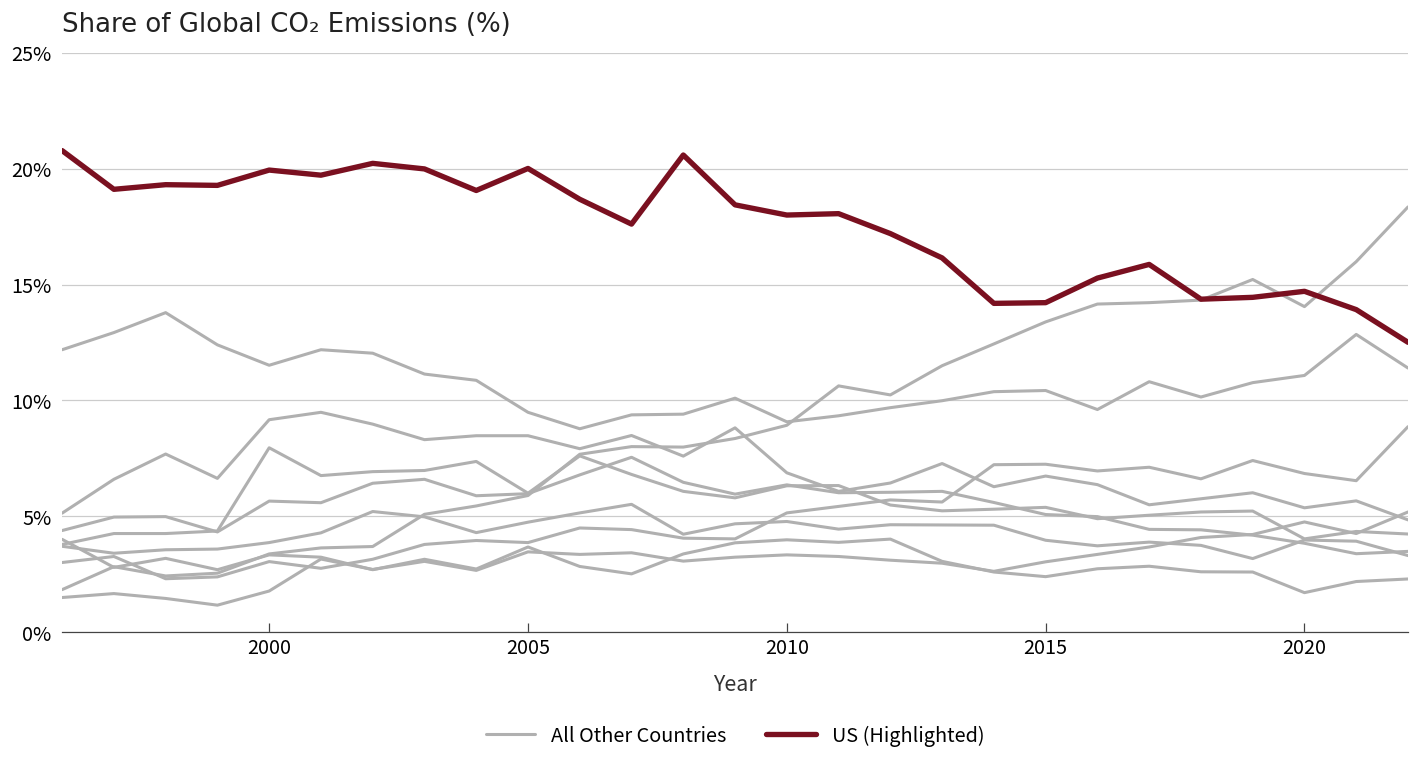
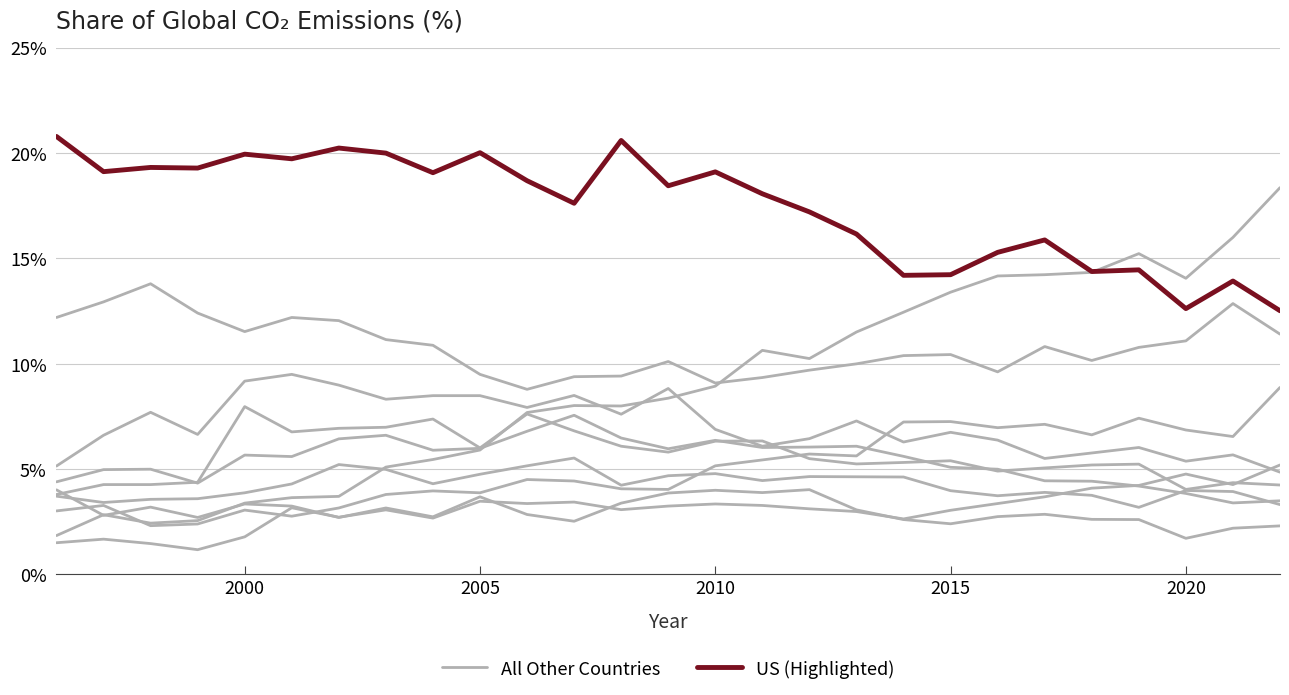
US (Highlighted), 2010: 18.0% -> 19.1%
US (Highlighted), 2020: 14.7% -> 12.6%
